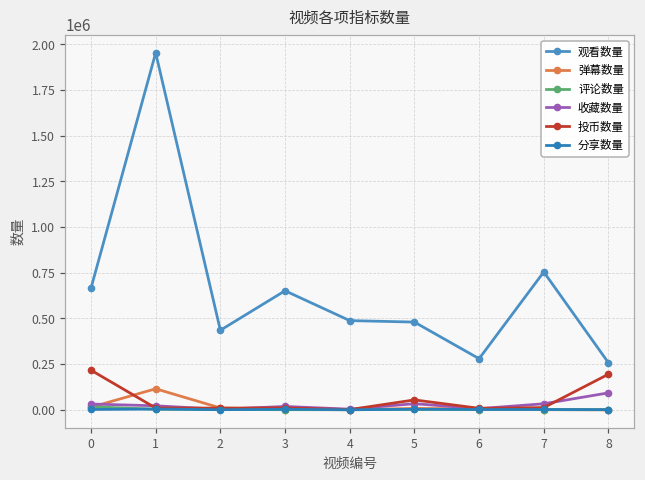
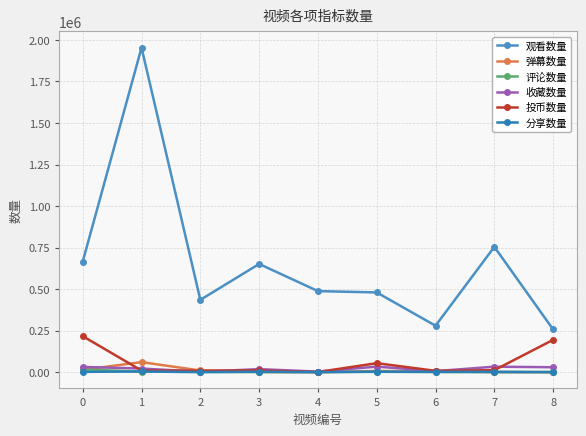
弹幕数量, 1: 120000 -> 60000
收藏数量, 8: 90000 -> 30000
